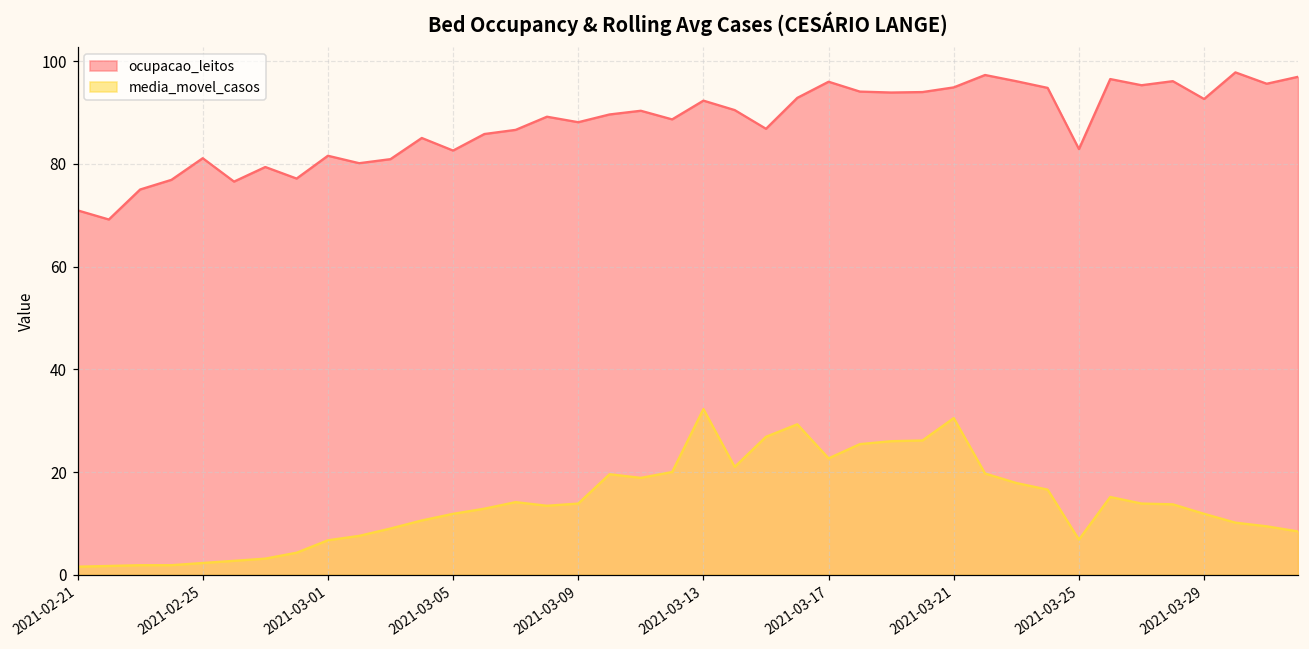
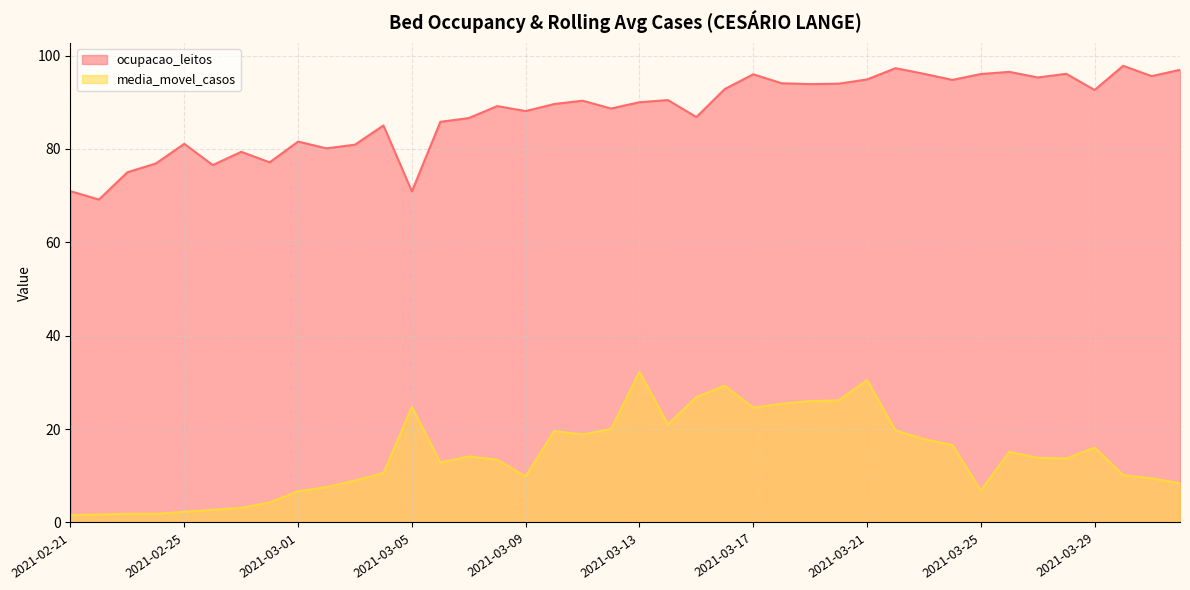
ocupacao_leitos, 2021-03-05: 83 -> 71
media_movel_casos, 2021-03-05: 12 -> 25
media_movel_casos, 2021-03-09: 14 -> 10
ocupacao_leitos, 2021-03-13: 92 -> 90
media_movel_casos, 2021-03-17: 23 -> 25
ocupacao_leitos, 2021-03-25: 83 -> 96
media_movel_casos, 2021-03-29: 12 -> 16
